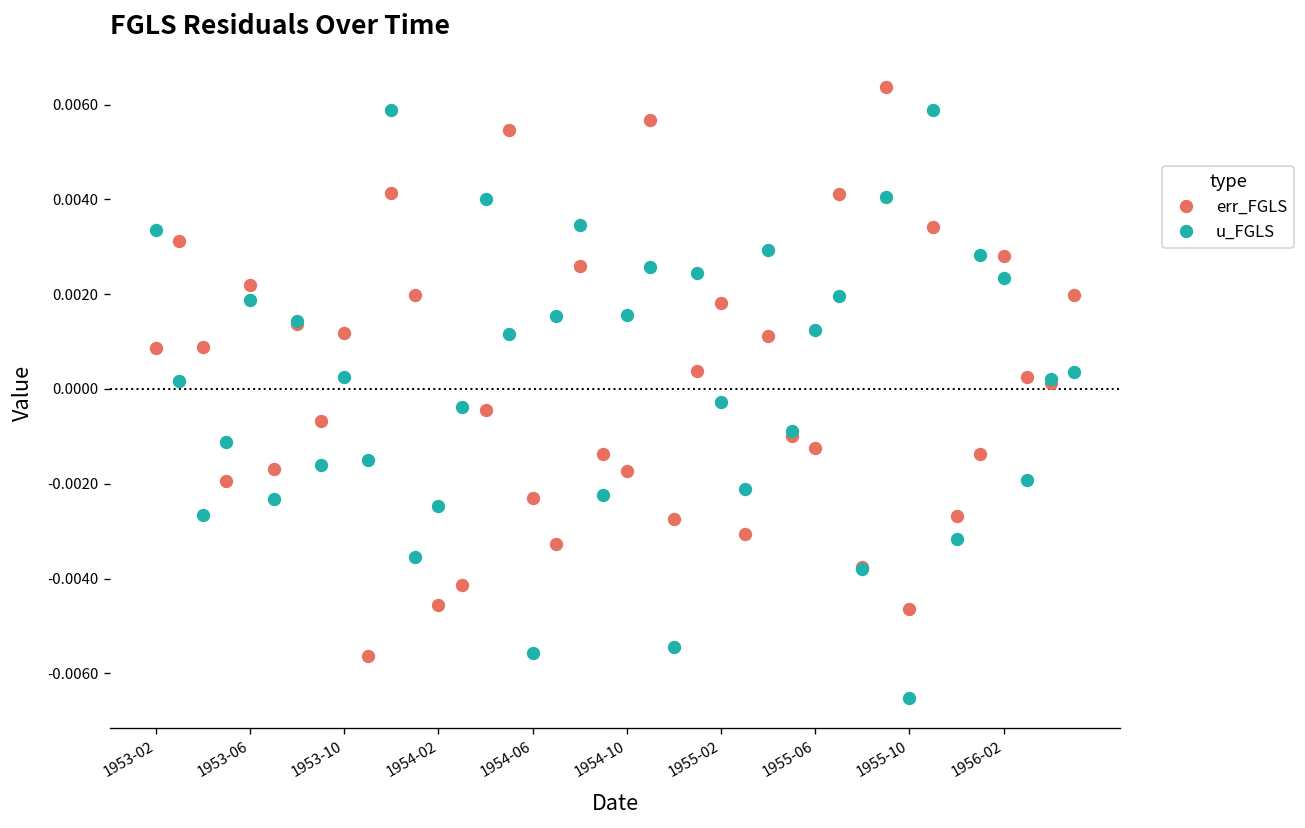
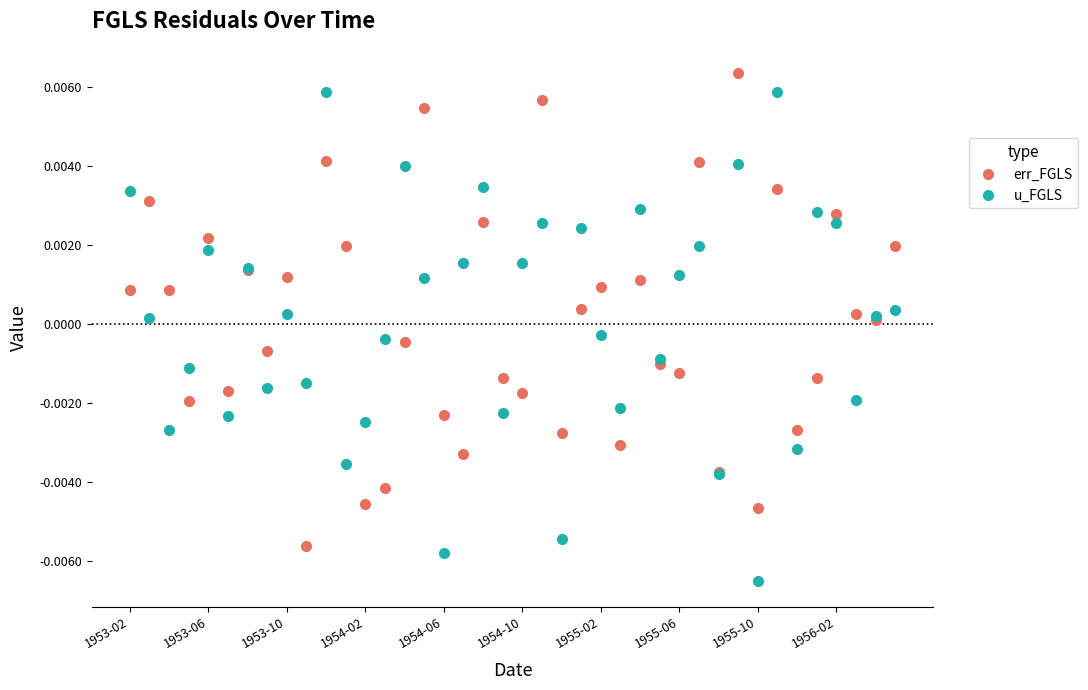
u_FGLS, 1954-06: -0.0056 -> -0.0058
err_FGLS, 1955-02: 0.0018 -> 0.0009
u_FGLS, 1956-02: 0.0023 -> 0.0026
